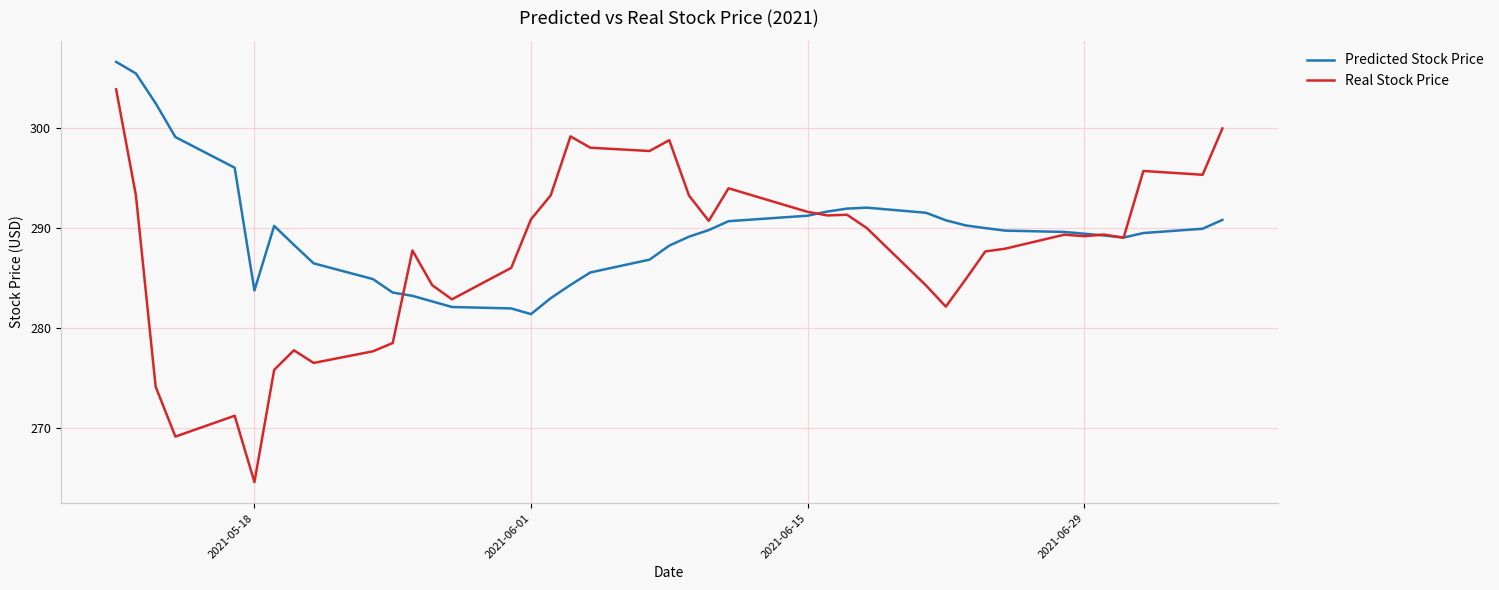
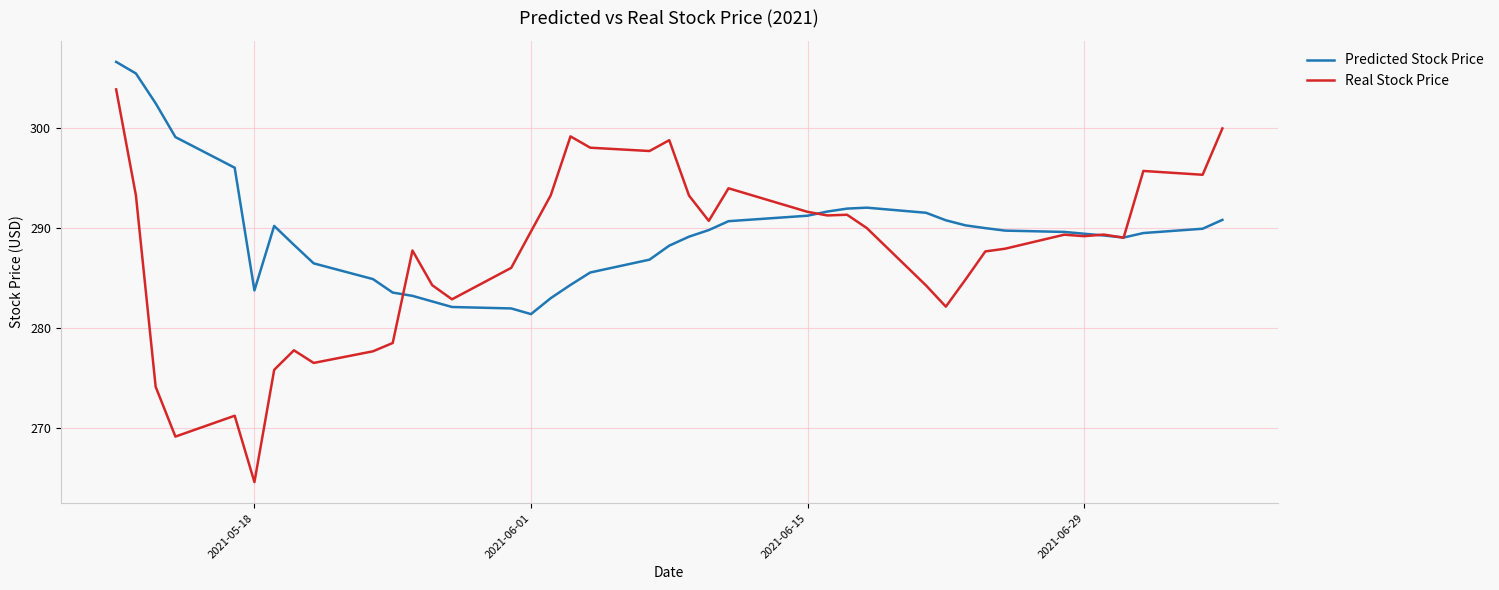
Real Stock Price, 2021-06-01: 290.8 -> 289.6
